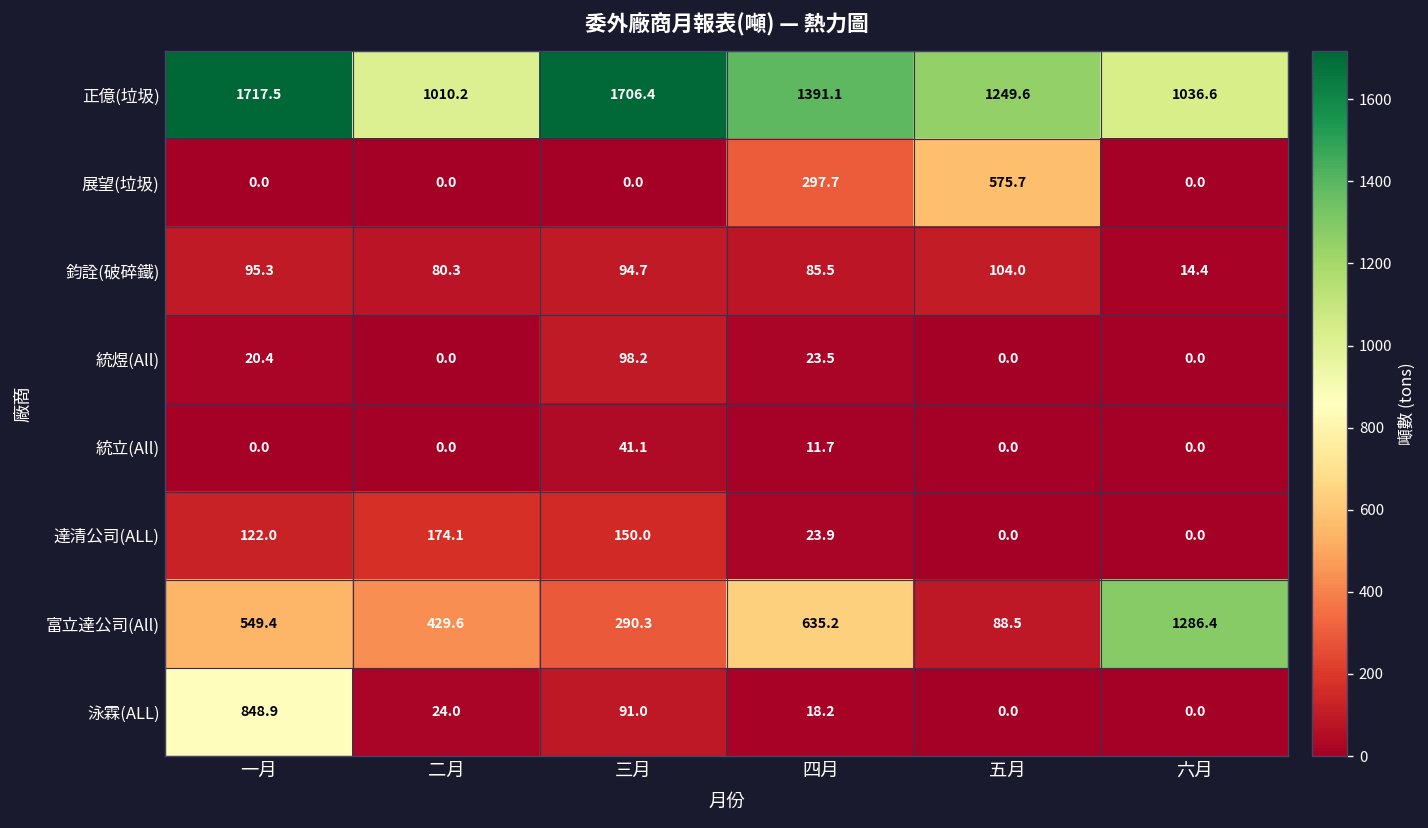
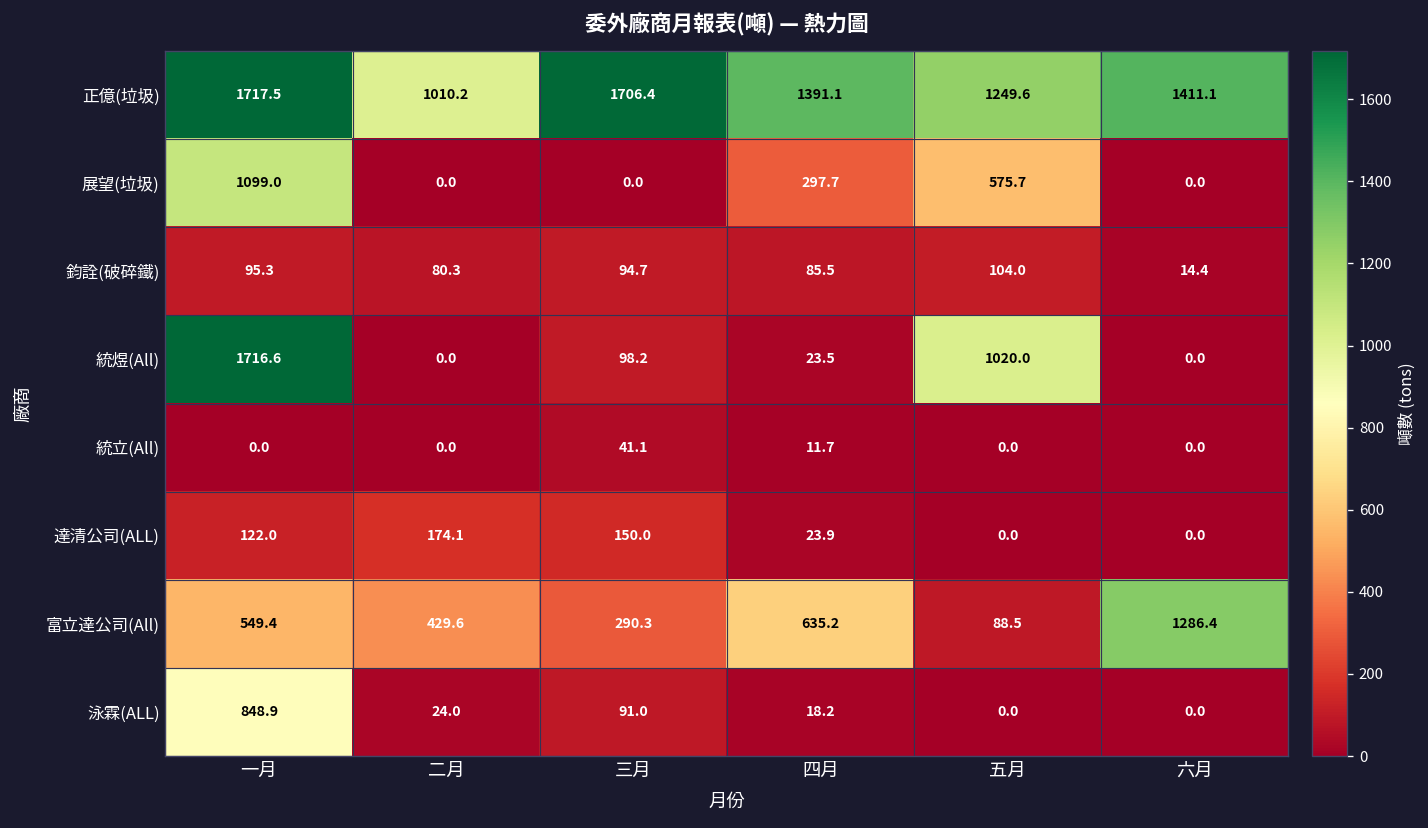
正億(垃圾), 六月: 1036.6 -> 1411.1
展望(垃圾), 一月: 0.0 -> 1099.0
統煜(All), 一月: 20.4 -> 1716.6
統煜(All), 五月: 0.0 -> 1020.0
